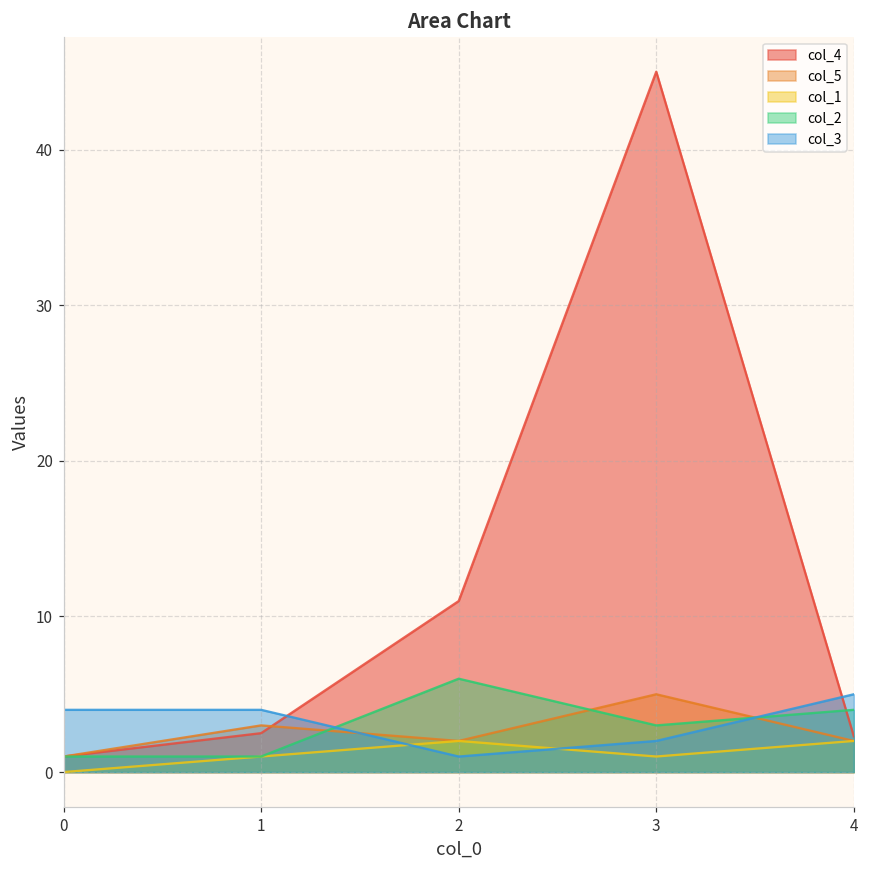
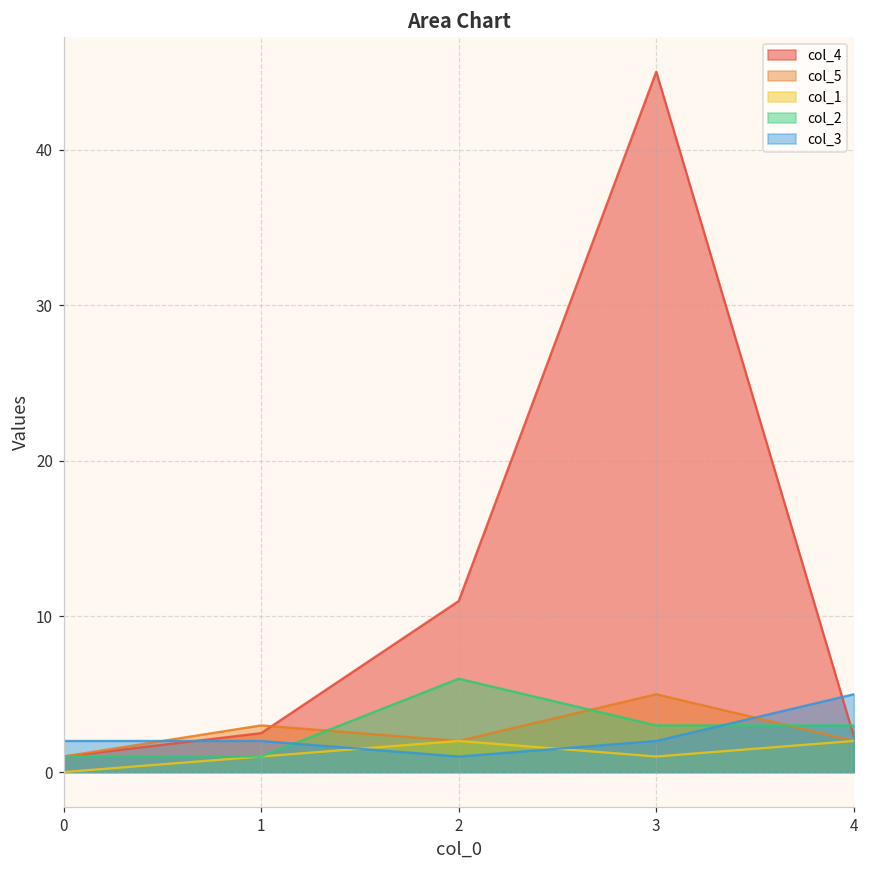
col_3, 0: 4 -> 2
col_3, 1: 4 -> 2
col_2, 4: 4 -> 3
